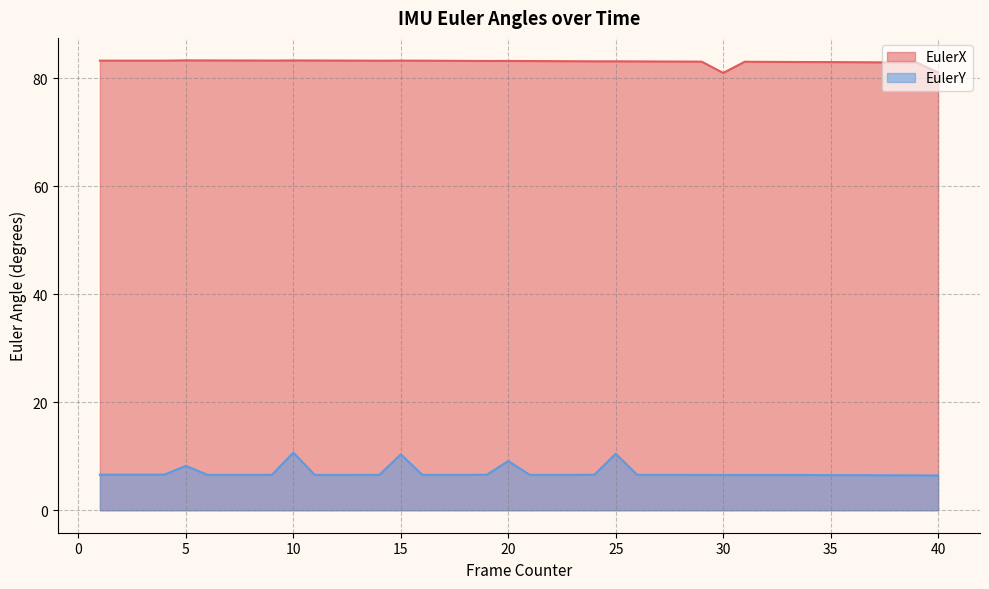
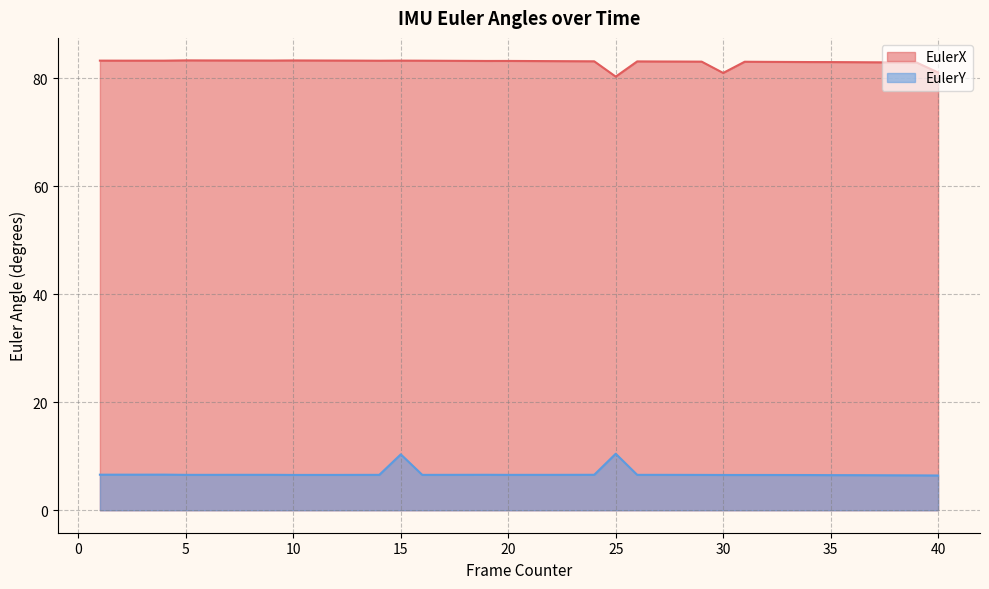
EulerY, 5: 8 -> 7
EulerY, 10: 11 -> 7
EulerY, 20: 9 -> 7
EulerX, 25: 83 -> 80
